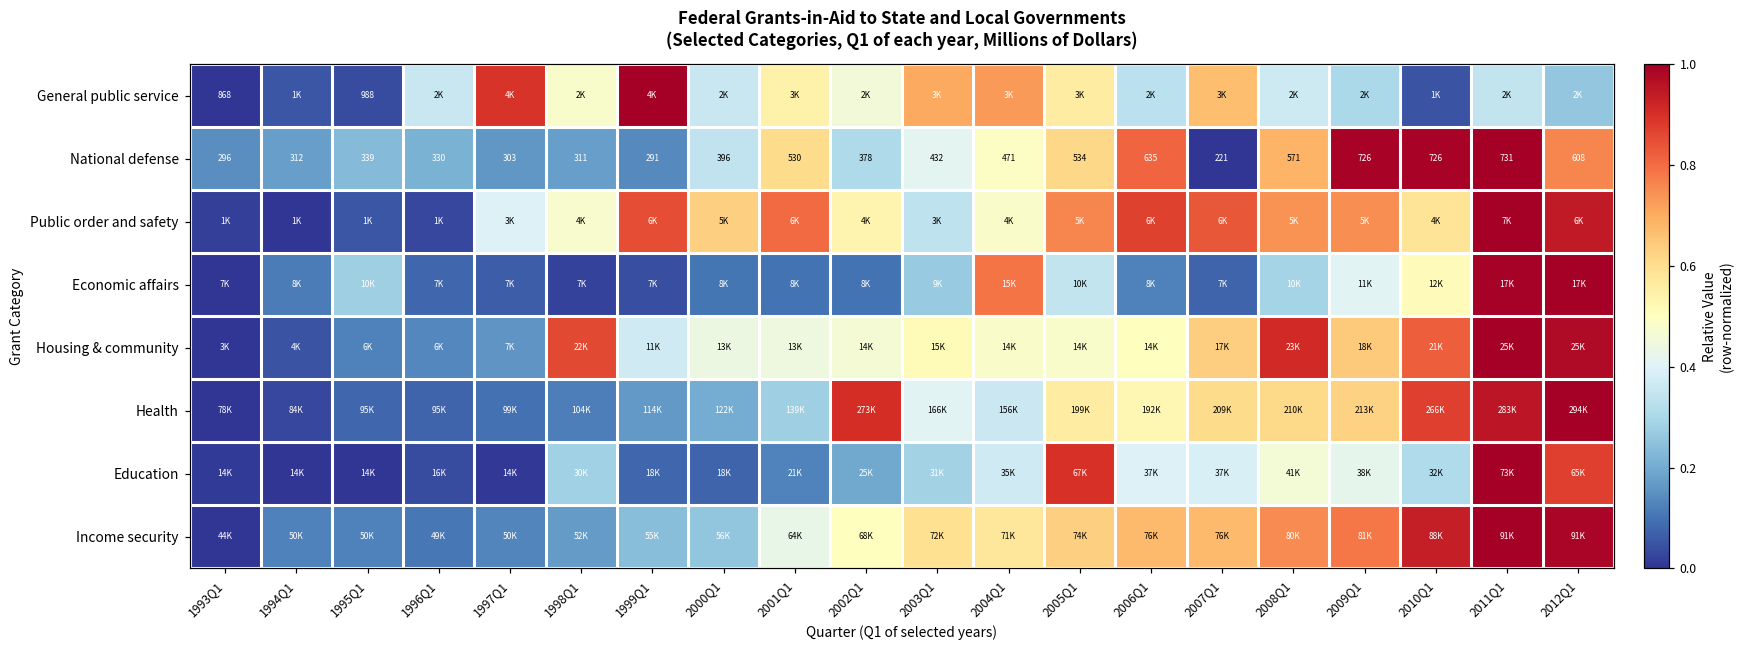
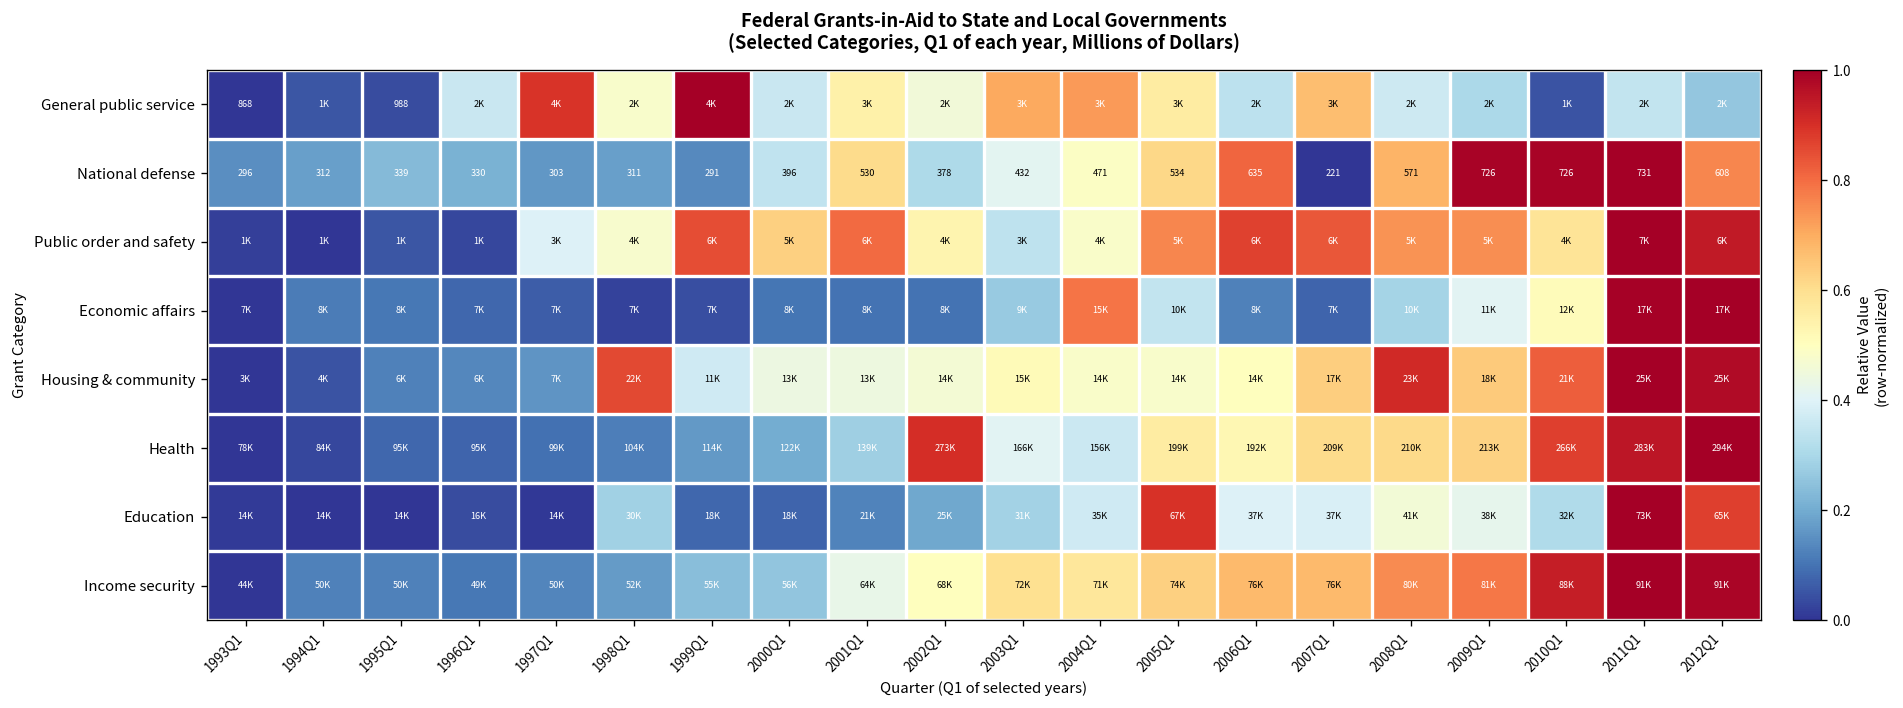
Economic affairs, 1995Q1: 10K -> 8K
